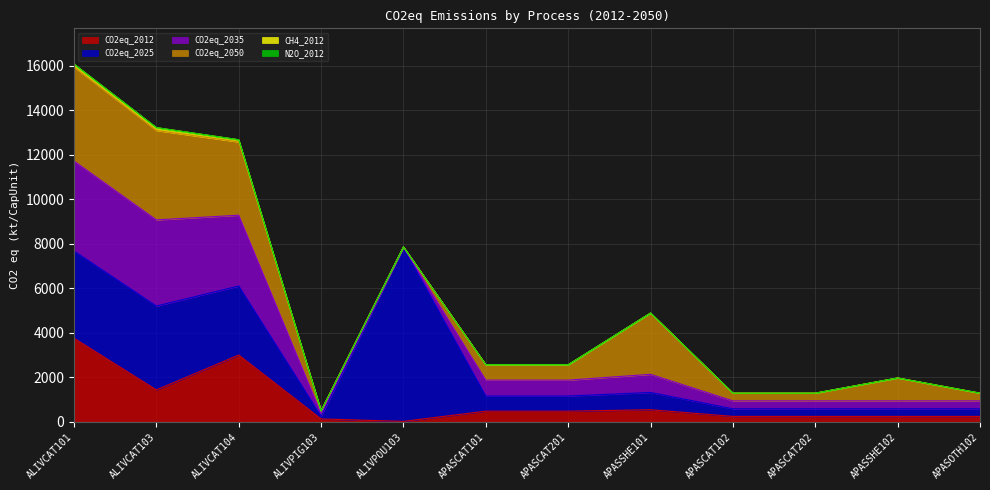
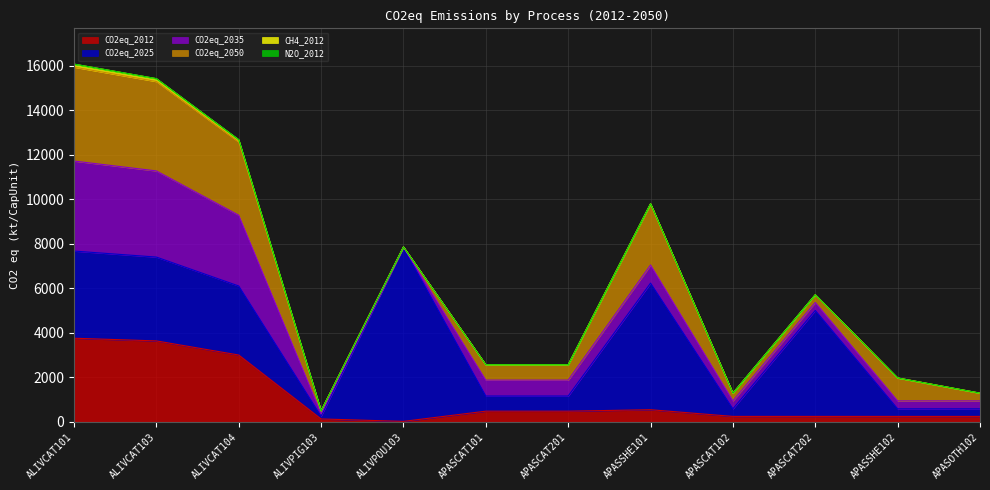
CO2eq_2012, ALIVCAT103: 1400 -> 3600
CO2eq_2025, APASSHE101: 800 -> 5700
CO2eq_2025, APASCAT202: 300 -> 4800
